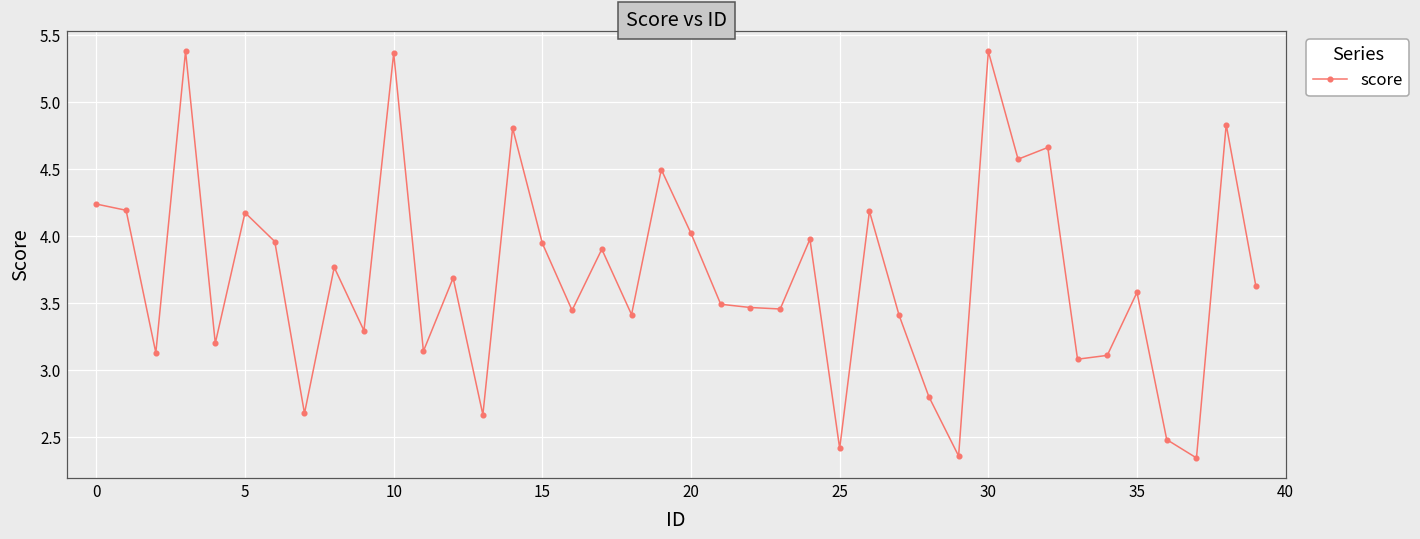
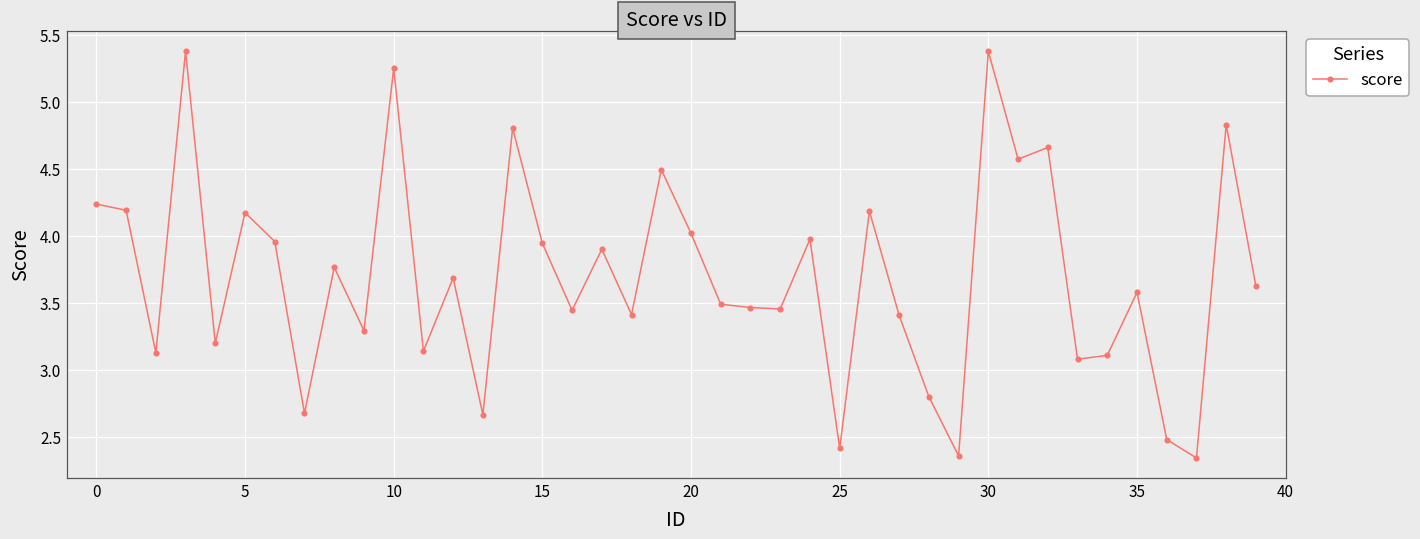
10: 5.37 -> 5.25
